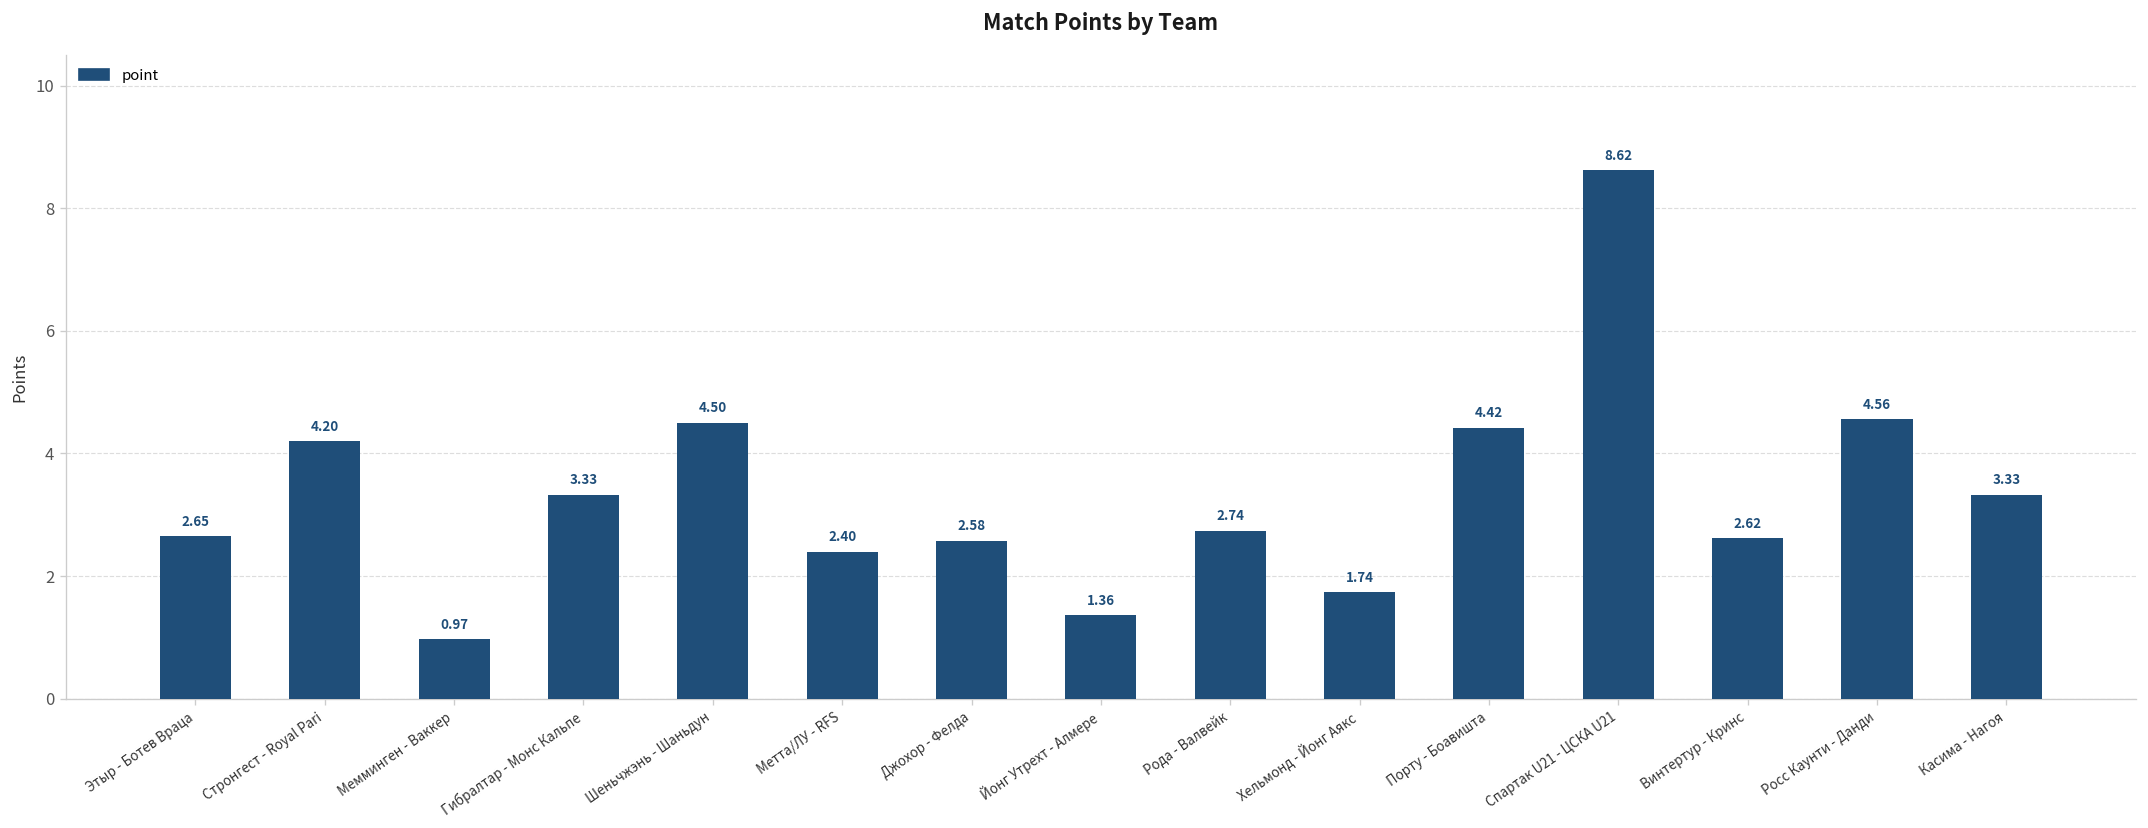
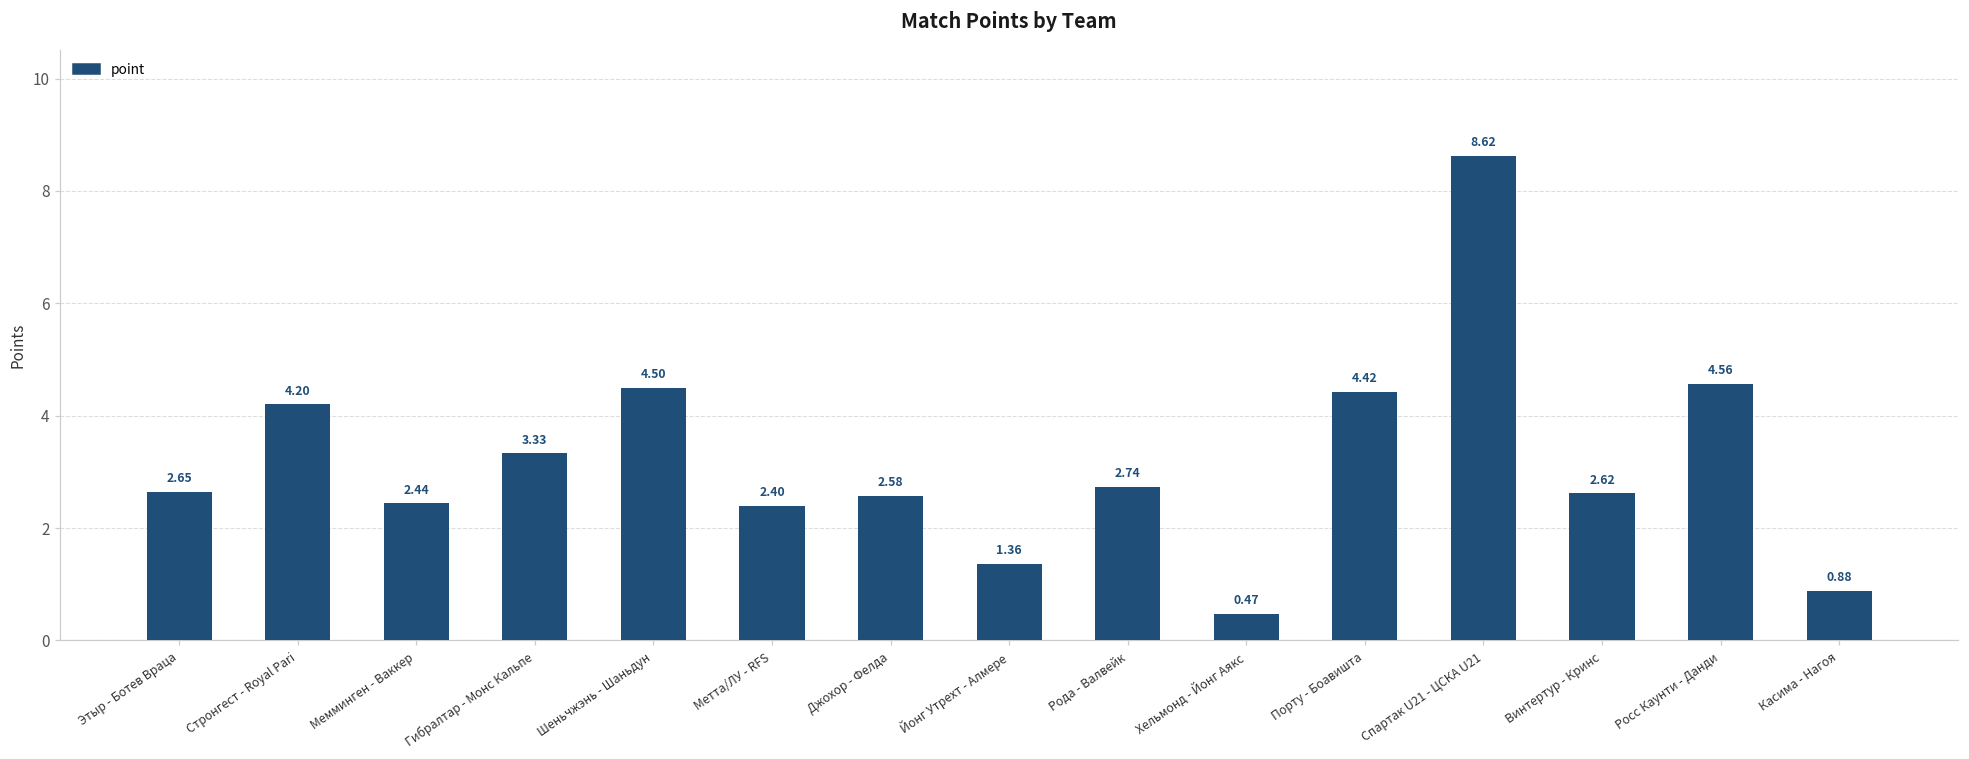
Мемминген - Ваккер: 0.97 -> 2.44
Хельмонд - Йонг Аякс: 1.74 -> 0.47
Касима - Нагоя: 3.33 -> 0.88
